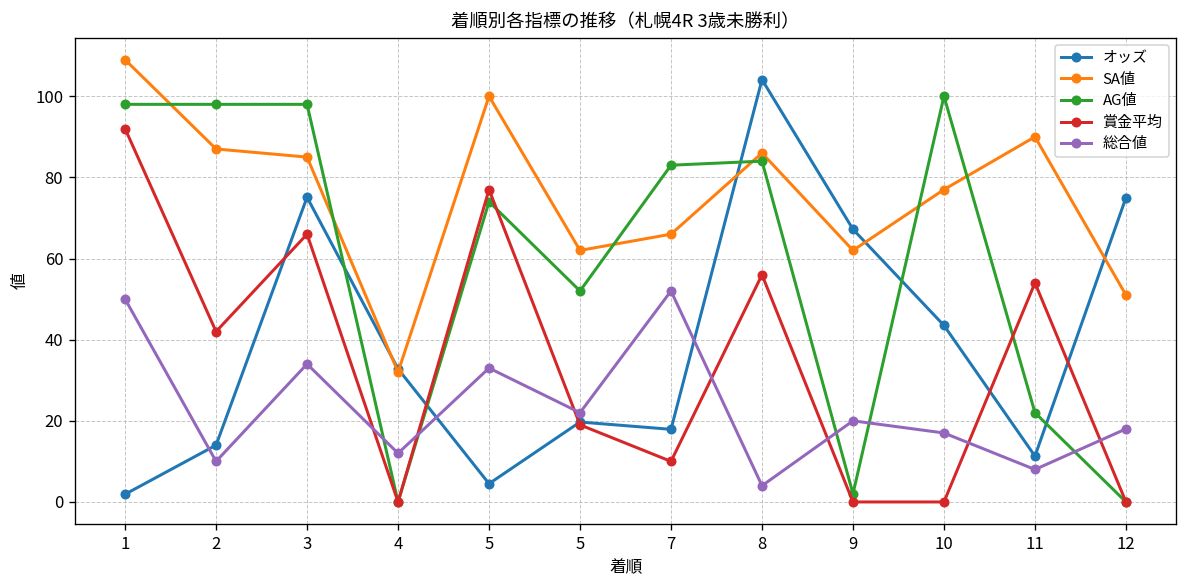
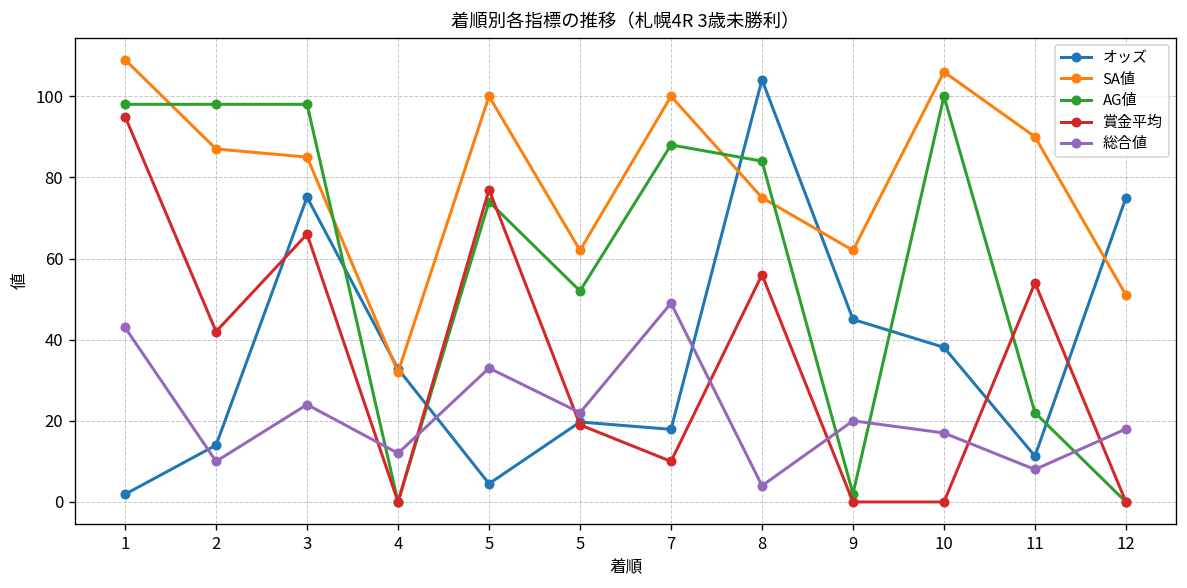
賞金平均, 1: 92 -> 95
総合値, 1: 50 -> 43
総合値, 3: 34 -> 24
SA値, 7: 66 -> 100
AG値, 7: 83 -> 88
総合値, 7: 52 -> 49
SA値, 8: 86 -> 75
オッズ, 9: 67 -> 45
オッズ, 10: 44 -> 38
SA値, 10: 77 -> 106
